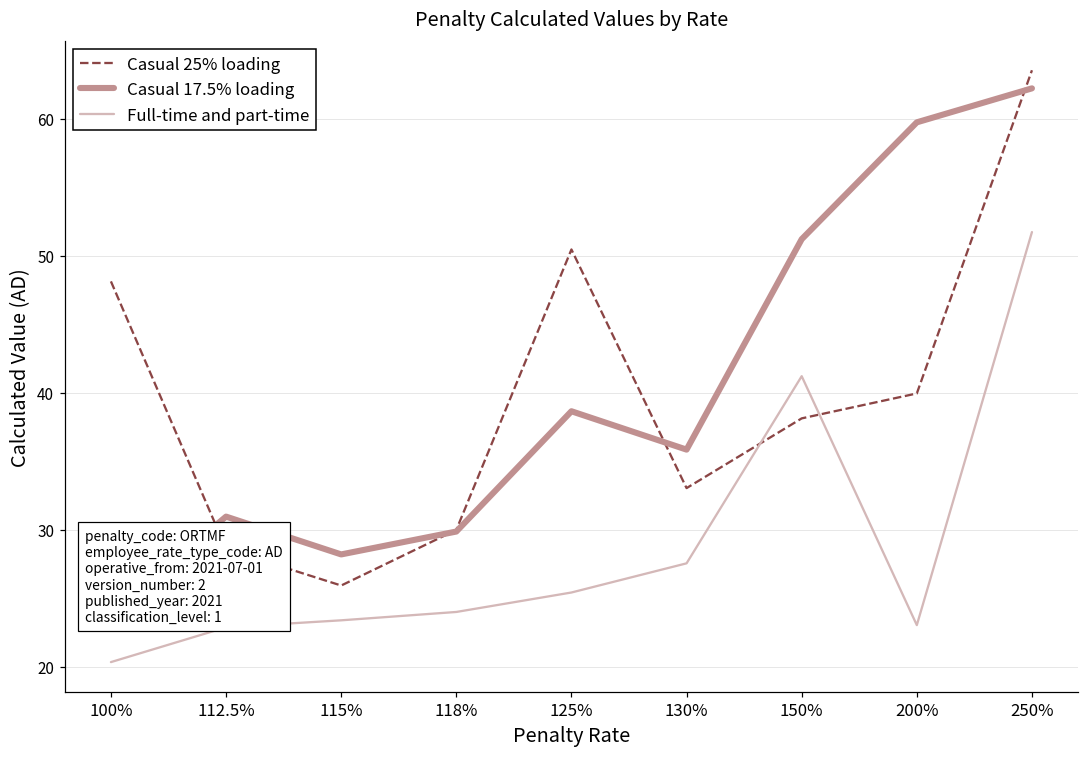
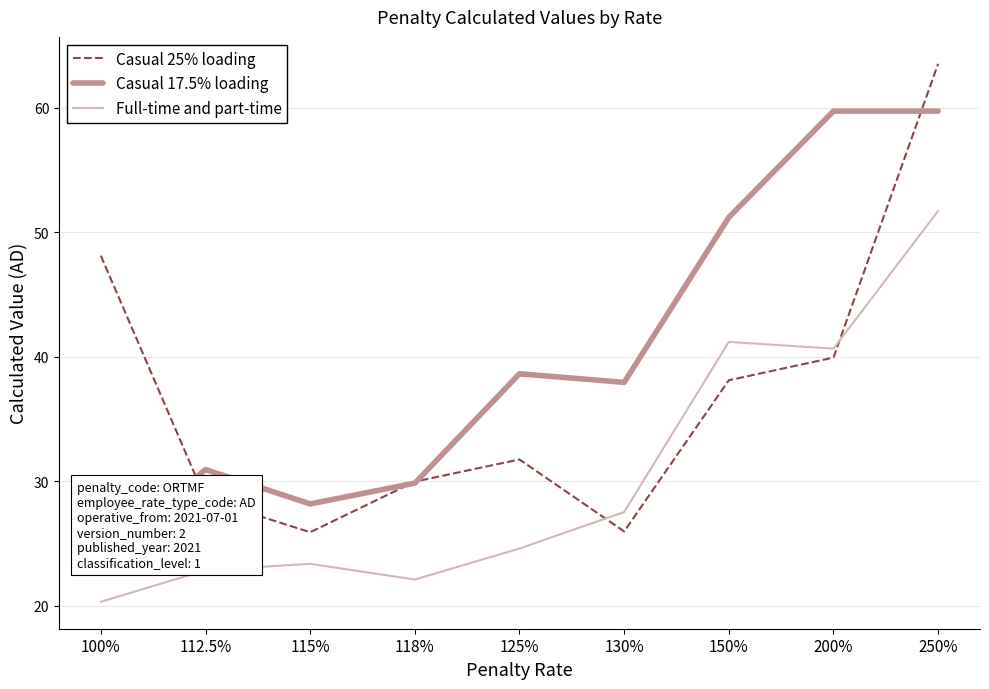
Full-time and part-time, 118%: 24.0 -> 22.1
Casual 25% loading, 125%: 50.5 -> 31.8
Full-time and part-time, 125%: 25.4 -> 24.6
Casual 25% loading, 130%: 33.0 -> 26.0
Casual 17.5% loading, 130%: 35.8 -> 38.0
Full-time and part-time, 200%: 23.0 -> 40.7
Casual 17.5% loading, 250%: 62.2 -> 59.7
